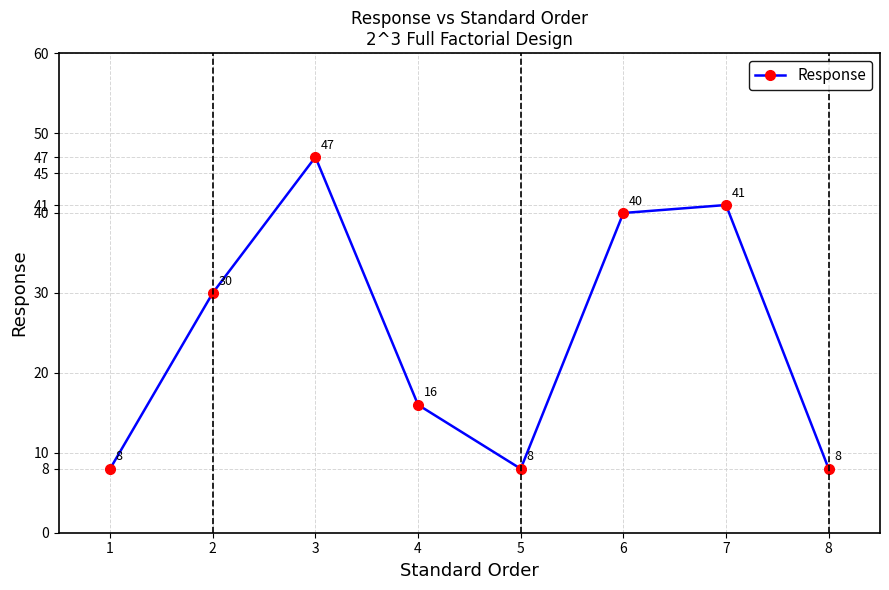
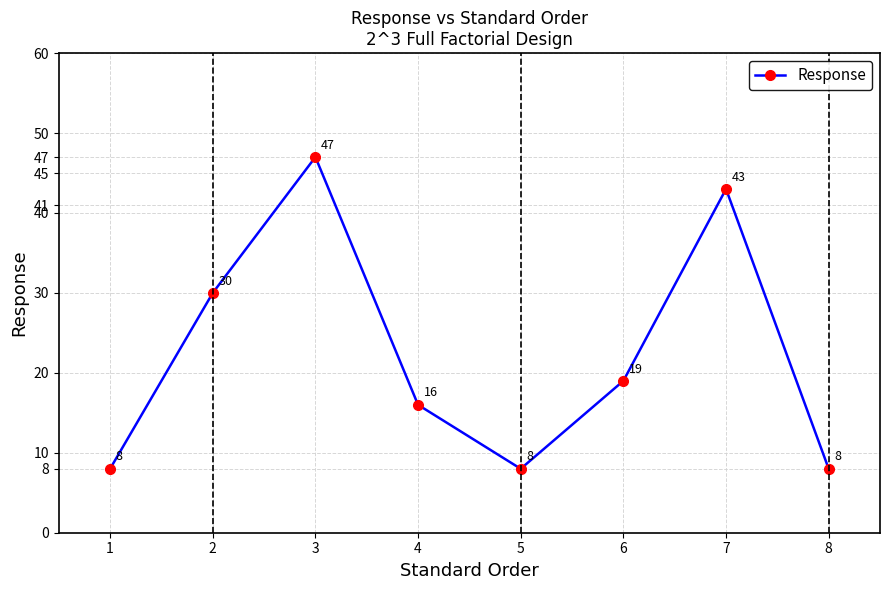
6: 40 -> 19
7: 41 -> 43
